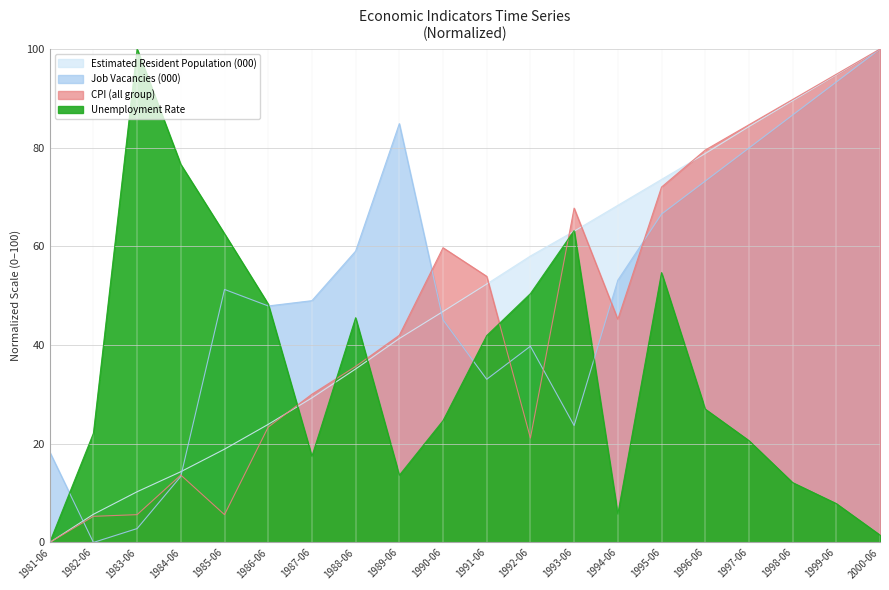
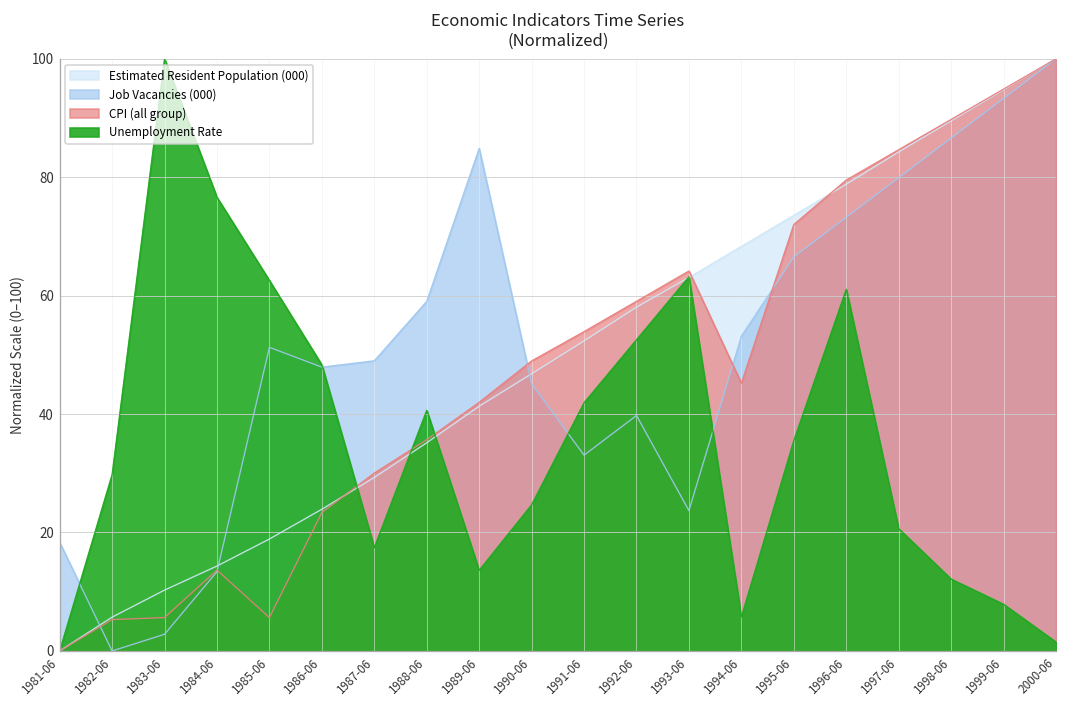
Unemployment Rate, 1982-06: 22 -> 30
Unemployment Rate, 1988-06: 46 -> 41
CPI (all group), 1990-06: 60 -> 49
CPI (all group), 1992-06: 21 -> 59
Unemployment Rate, 1992-06: 50 -> 53
CPI (all group), 1993-06: 68 -> 64
Unemployment Rate, 1995-06: 55 -> 36
Unemployment Rate, 1996-06: 27 -> 61
